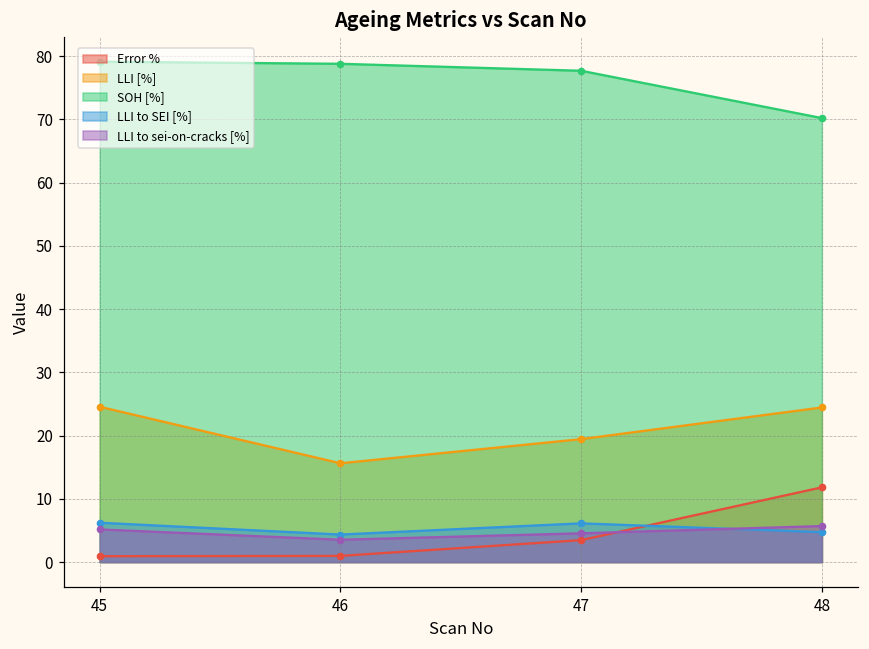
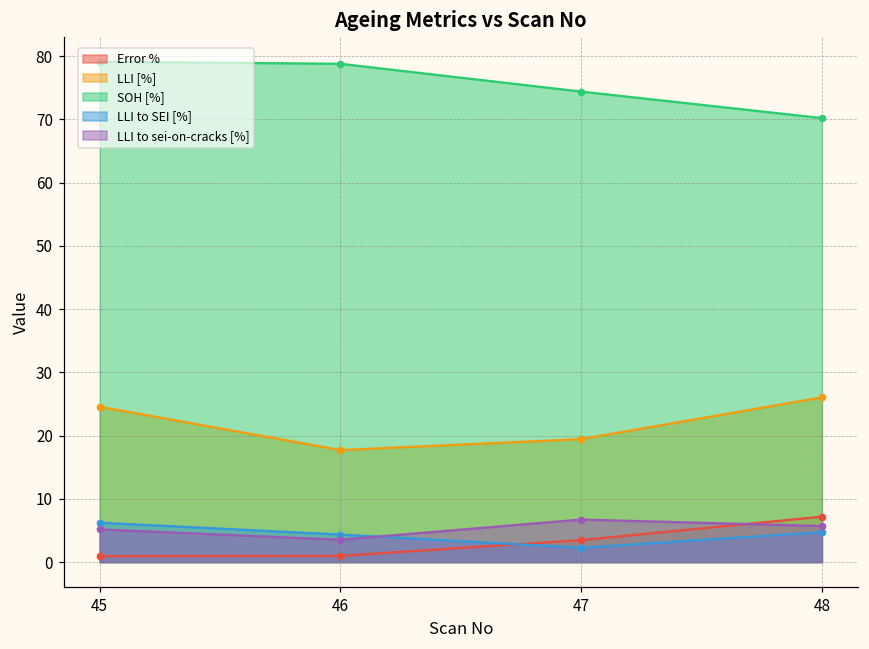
LLI [%], 46: 16 -> 18
SOH [%], 47: 78 -> 74
LLI to SEI [%], 47: 6 -> 2
LLI to sei-on-cracks [%], 47: 5 -> 7
Error %, 48: 12 -> 7
LLI [%], 48: 24 -> 26
